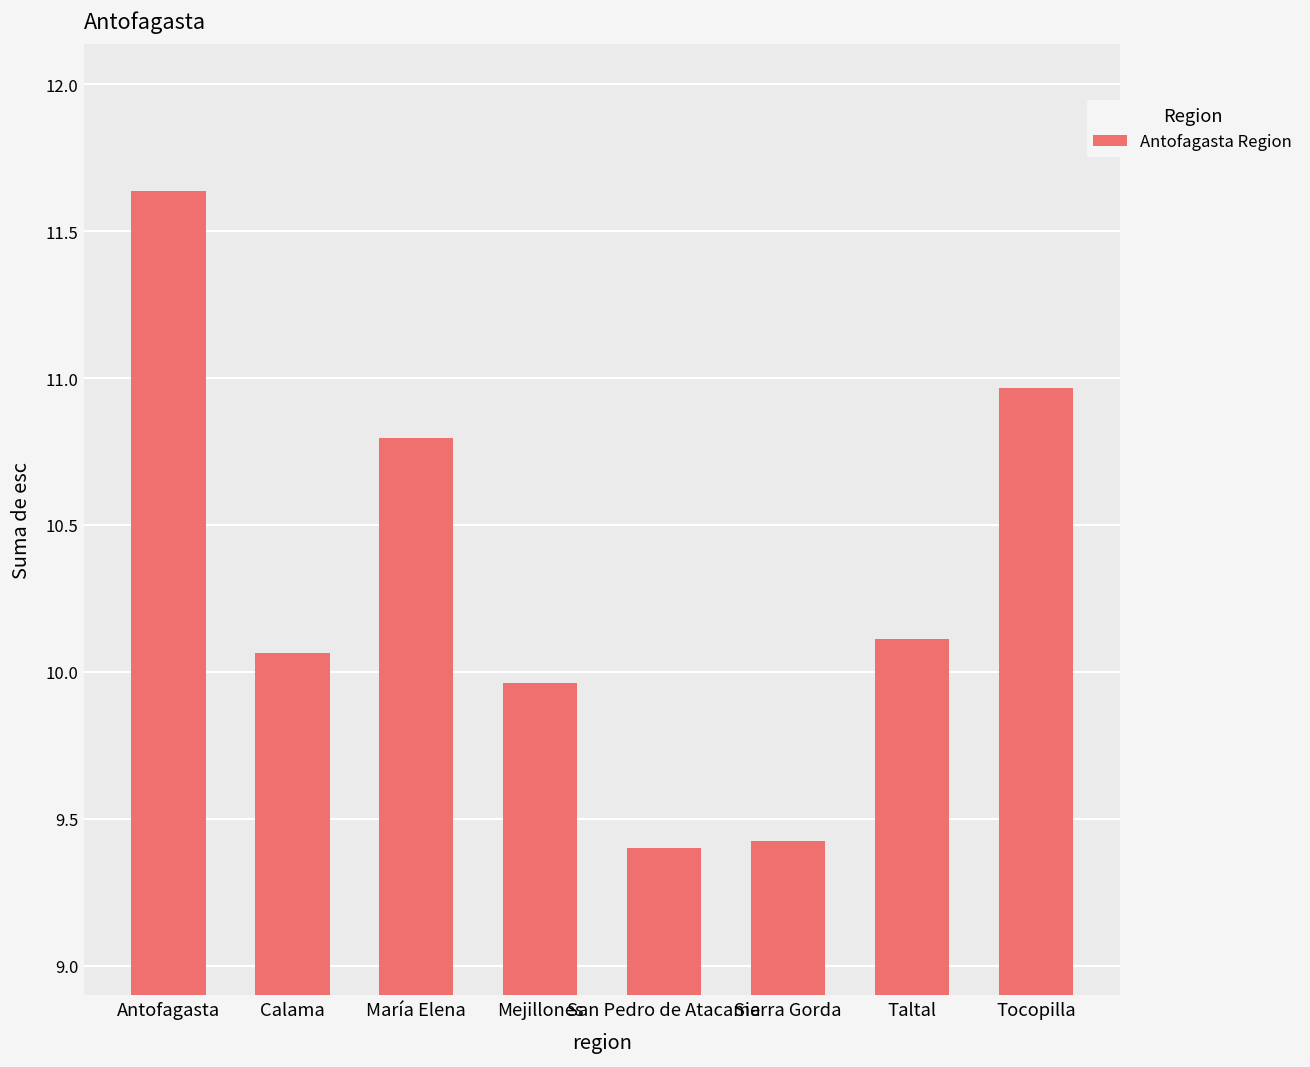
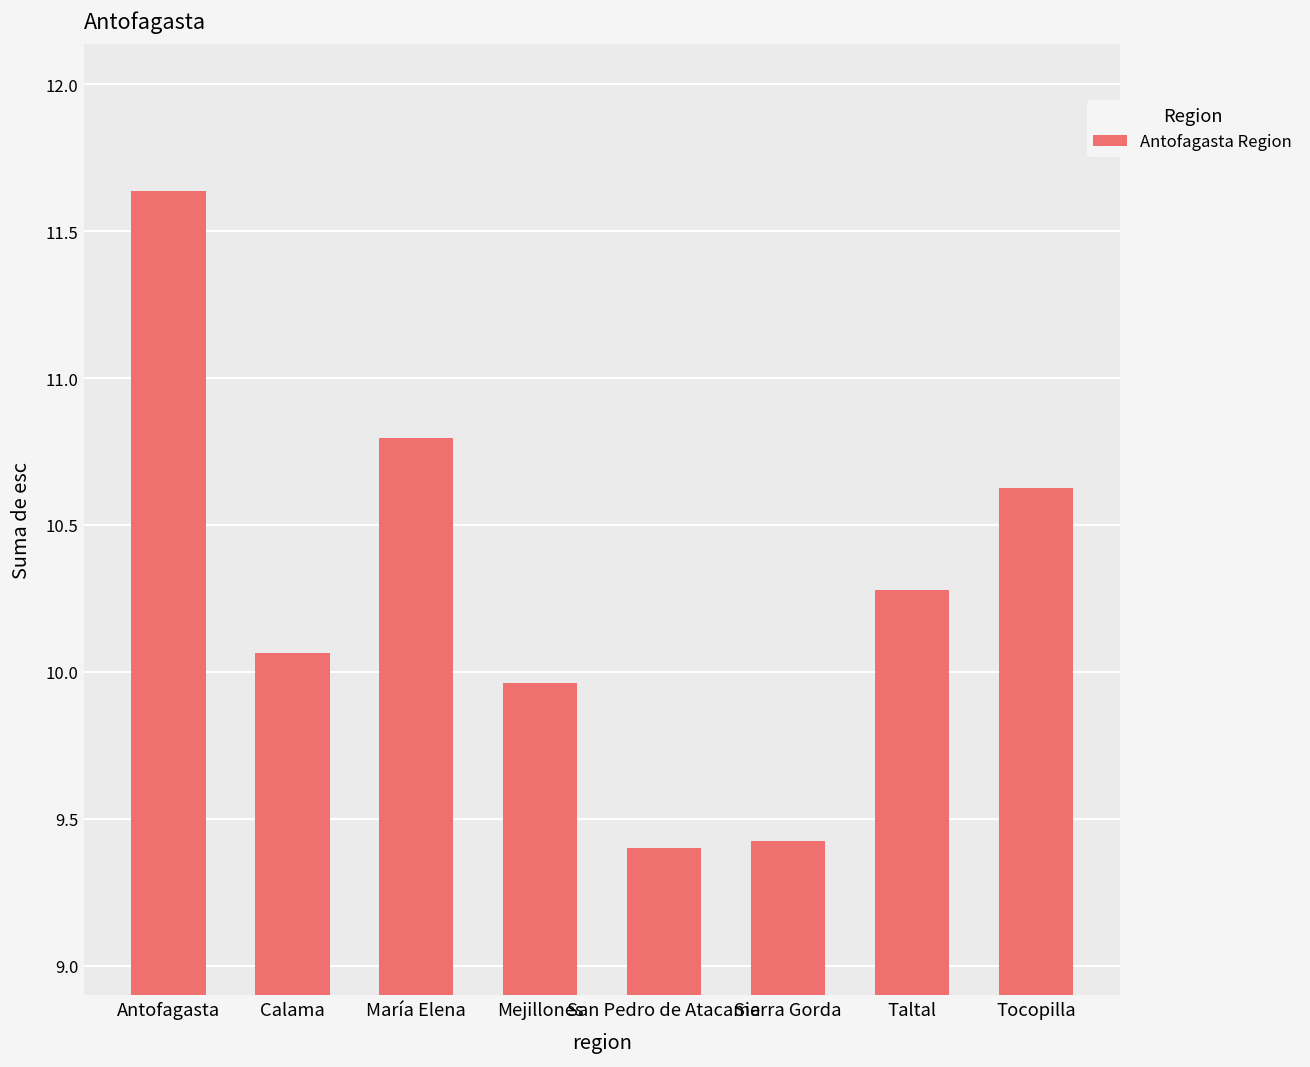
Taltal: 10.11 -> 10.28
Tocopilla: 10.97 -> 10.63
